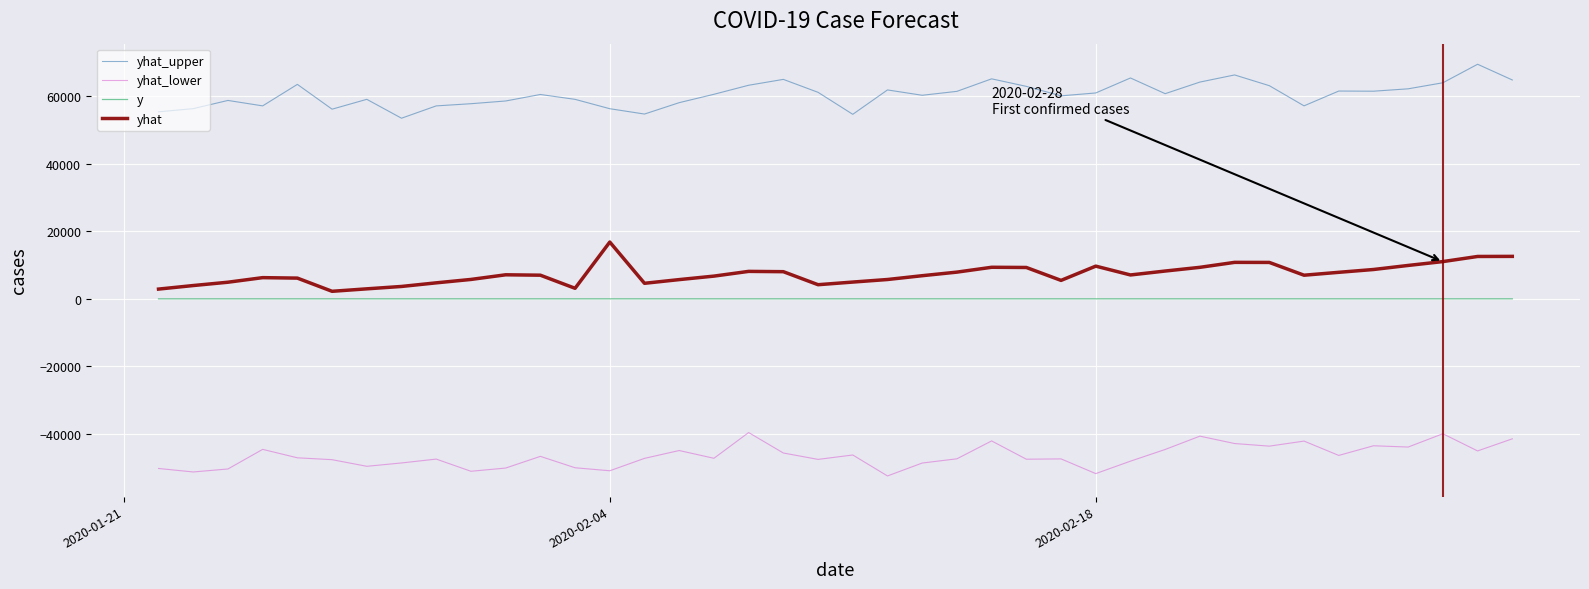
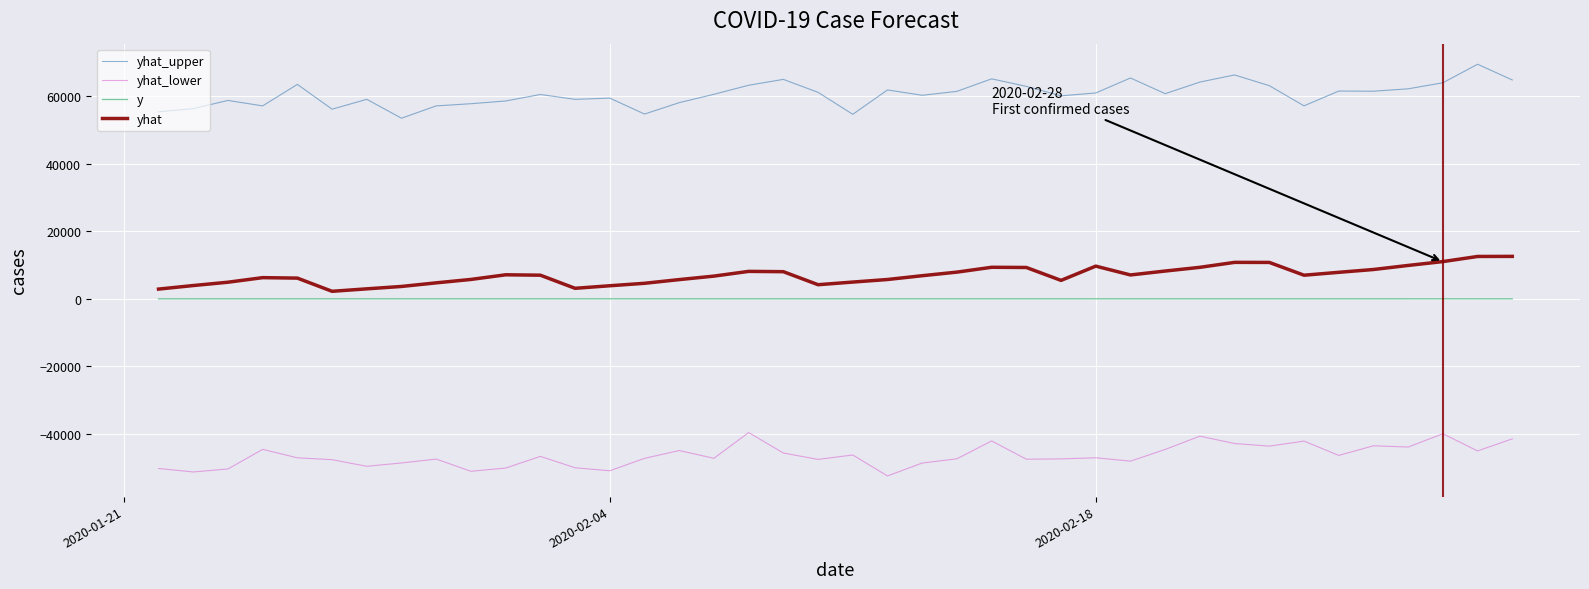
yhat_upper, 2020-02-04: 56000 -> 59000
yhat, 2020-02-04: 17000 -> 4000
yhat_lower, 2020-02-18: -52000 -> -47000
